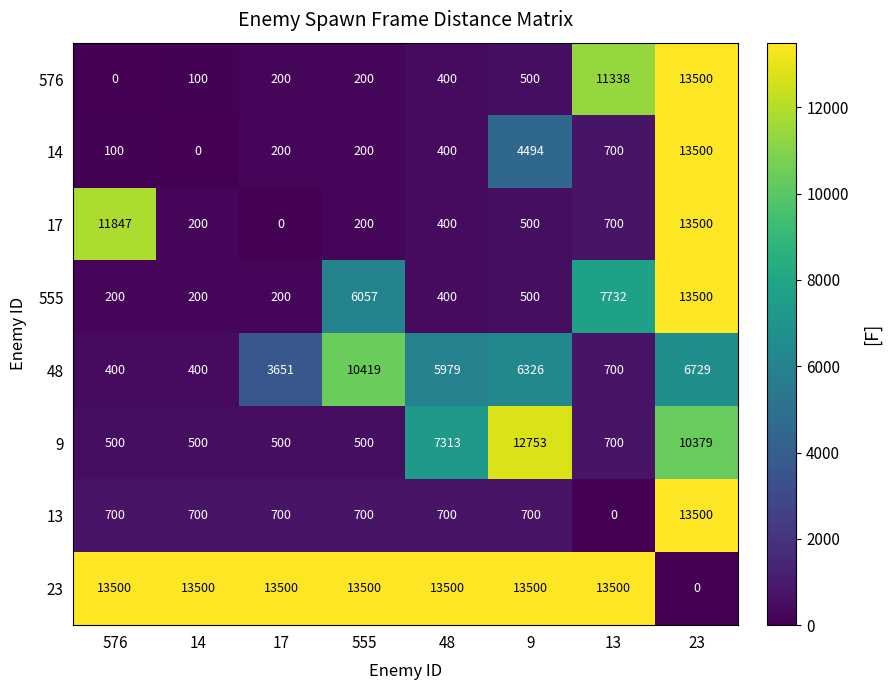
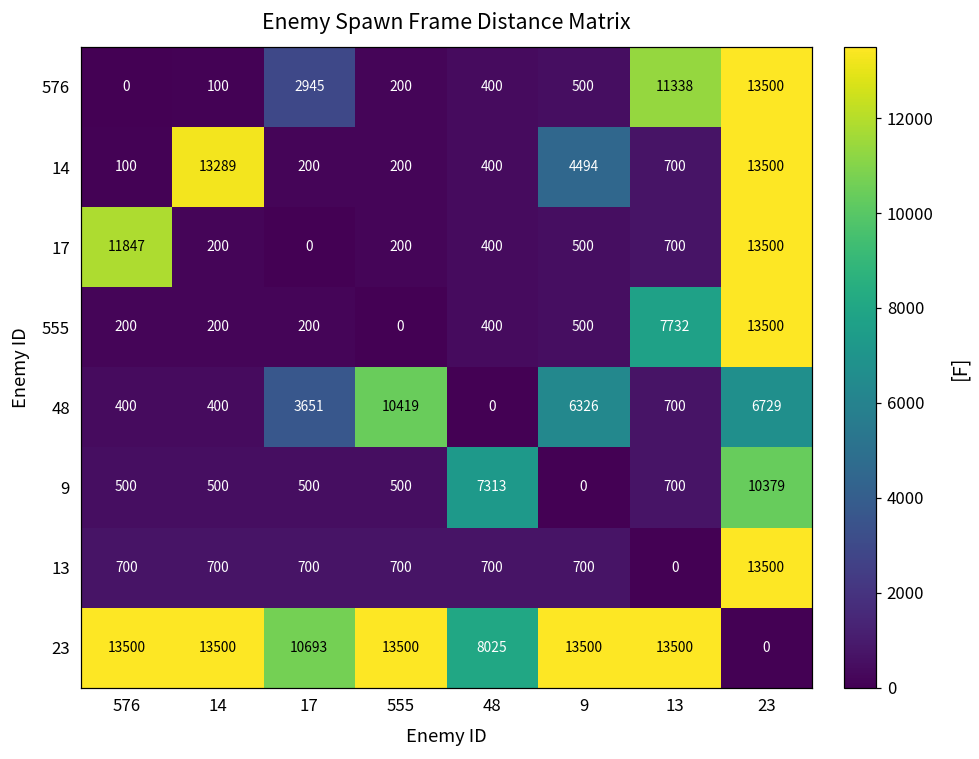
576, 17: 200 -> 2945
14, 14: 0 -> 13289
555, 555: 6057 -> 0
48, 48: 5979 -> 0
9, 9: 12753 -> 0
23, 17: 13500 -> 10693
23, 48: 13500 -> 8025
